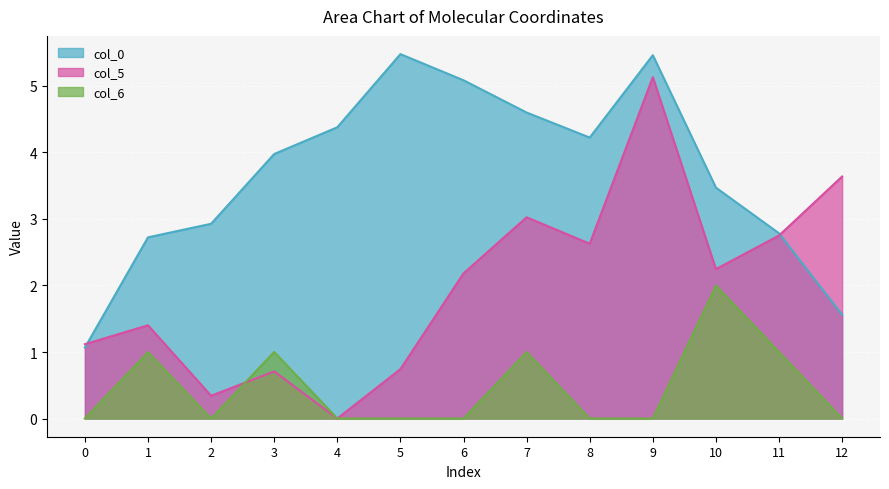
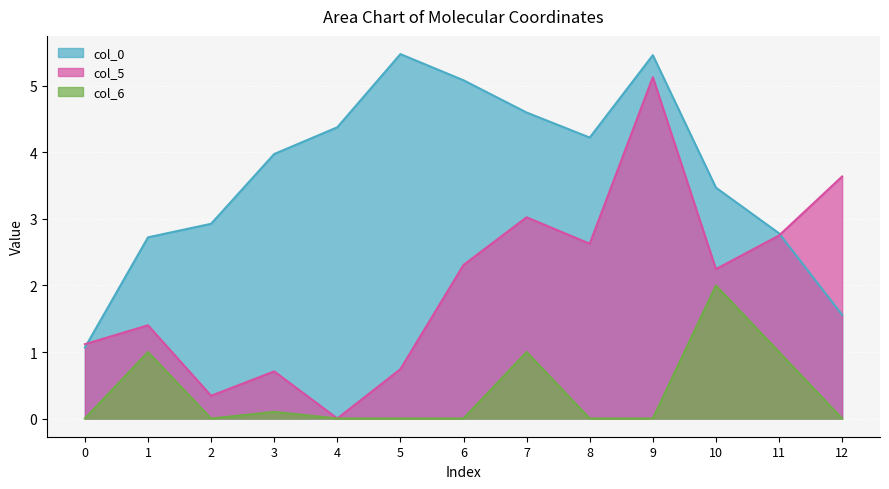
col_6, 3: 1.0 -> 0.1
col_5, 6: 2.2 -> 2.3
